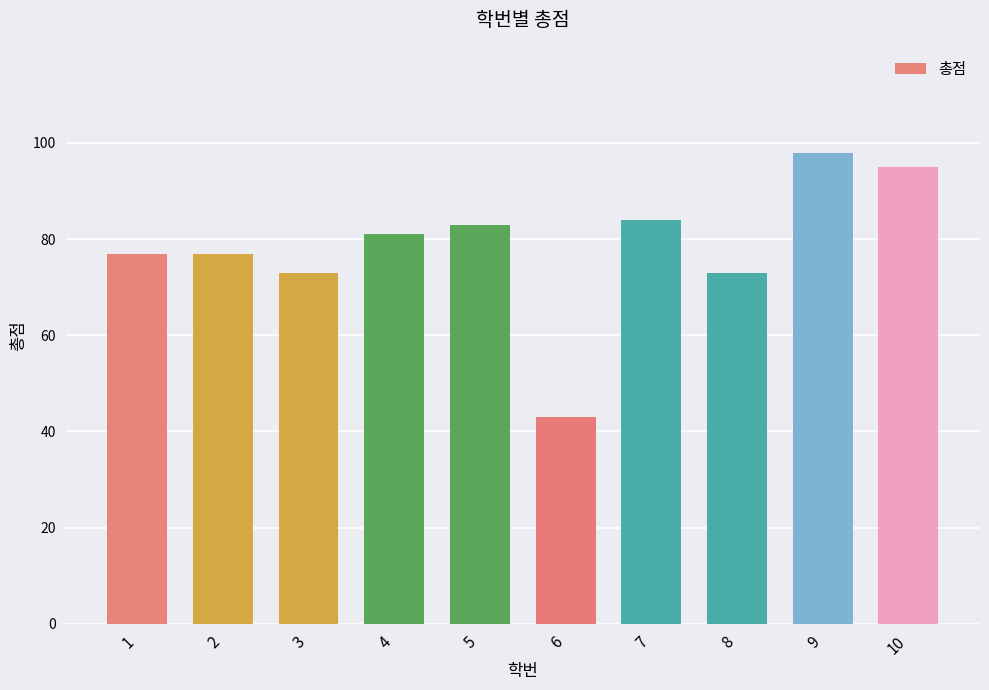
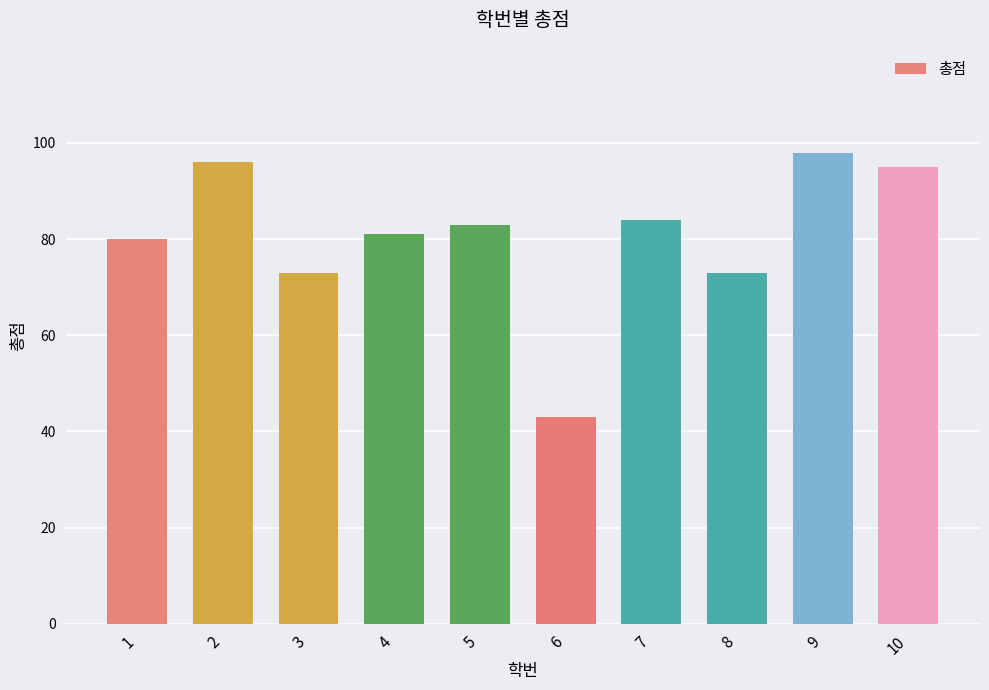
1: 77 -> 80
2: 77 -> 96
